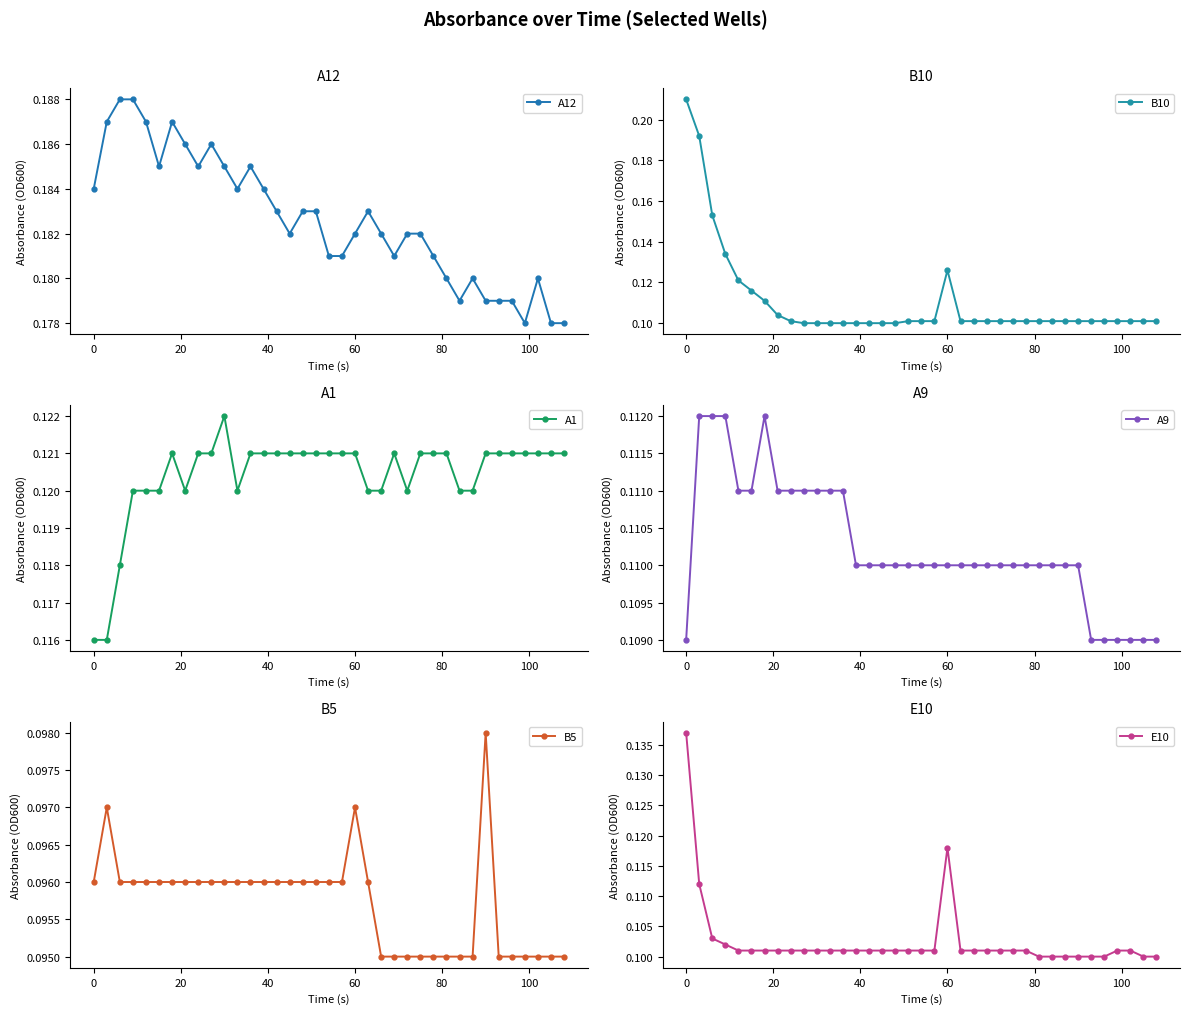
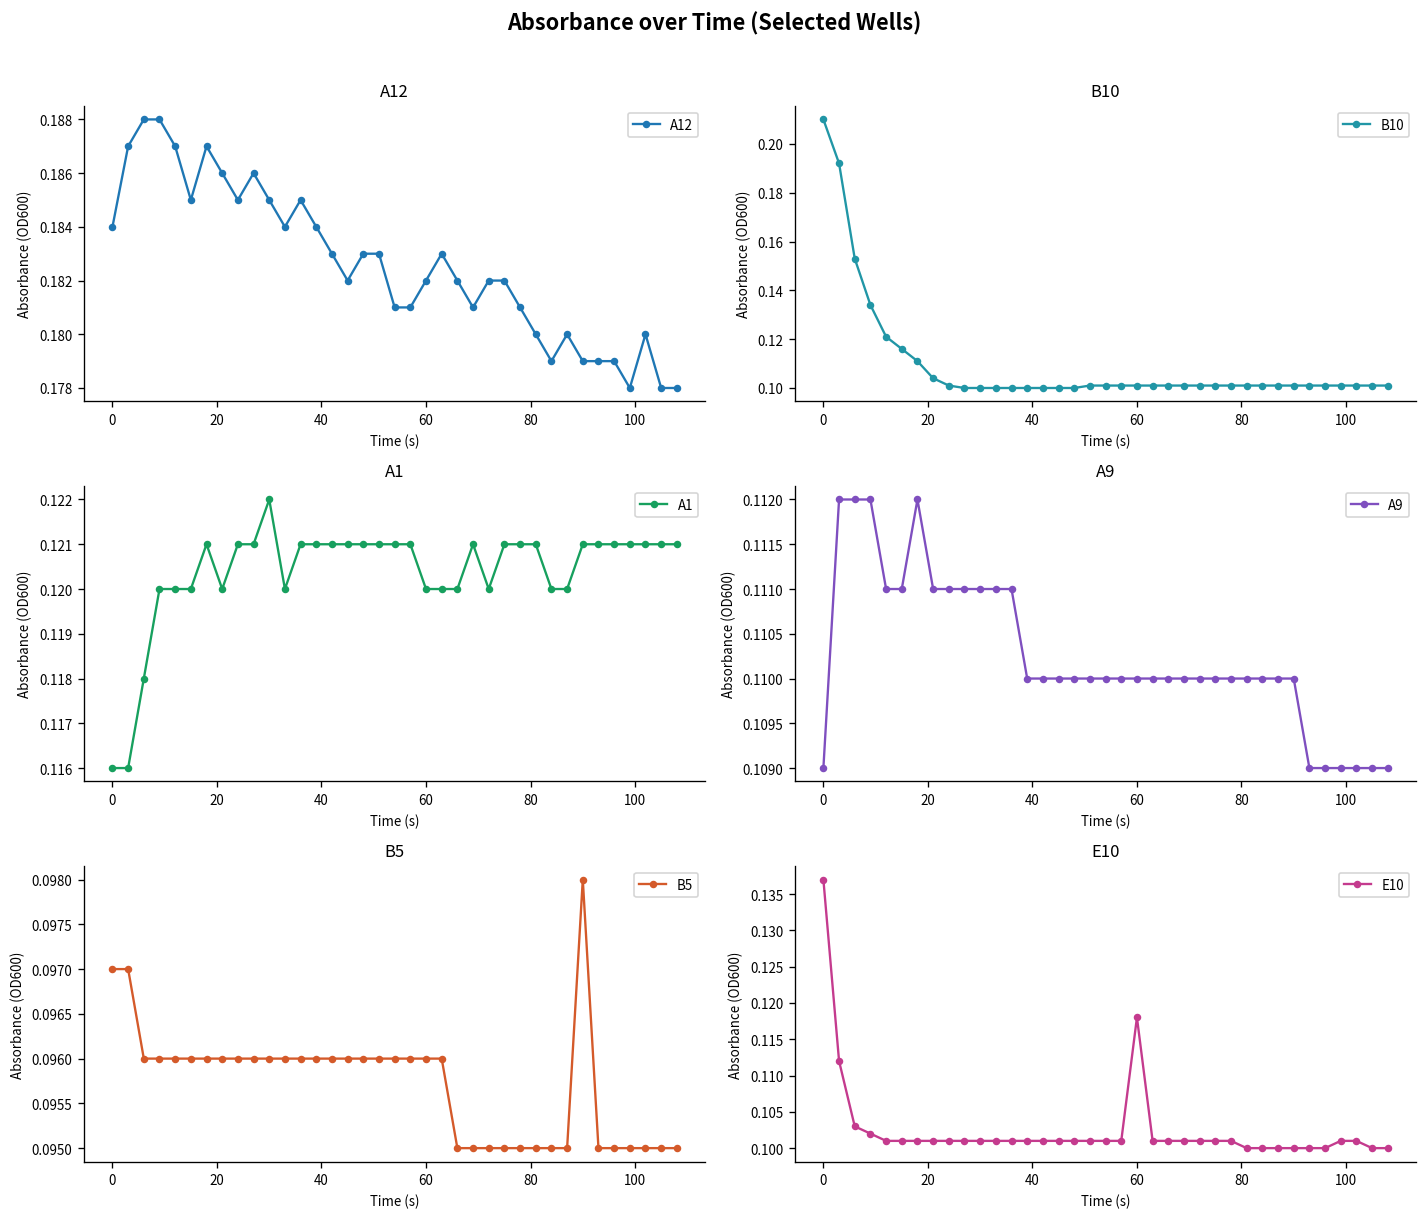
B10, 60: 0.126 -> 0.101
A1, 60: 0.121 -> 0.120
B5, 0: 0.096 -> 0.097
B5, 60: 0.097 -> 0.096
